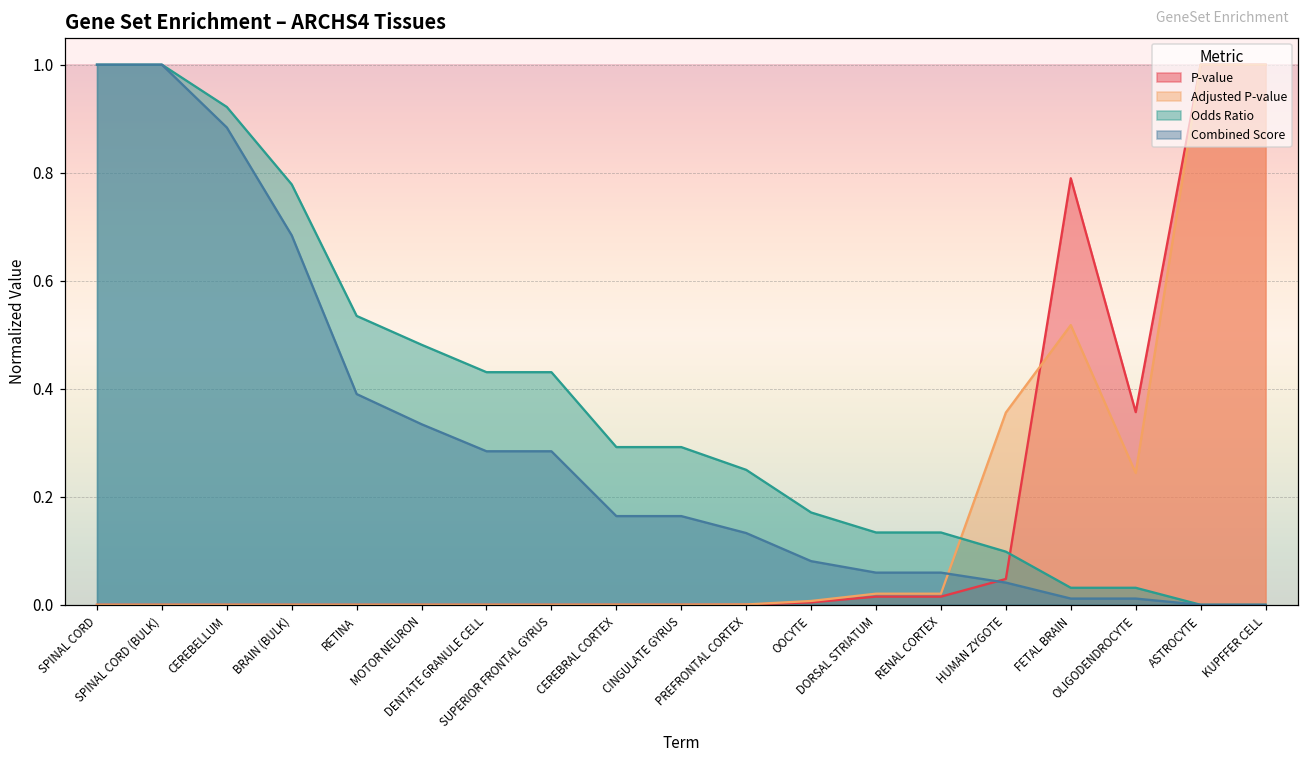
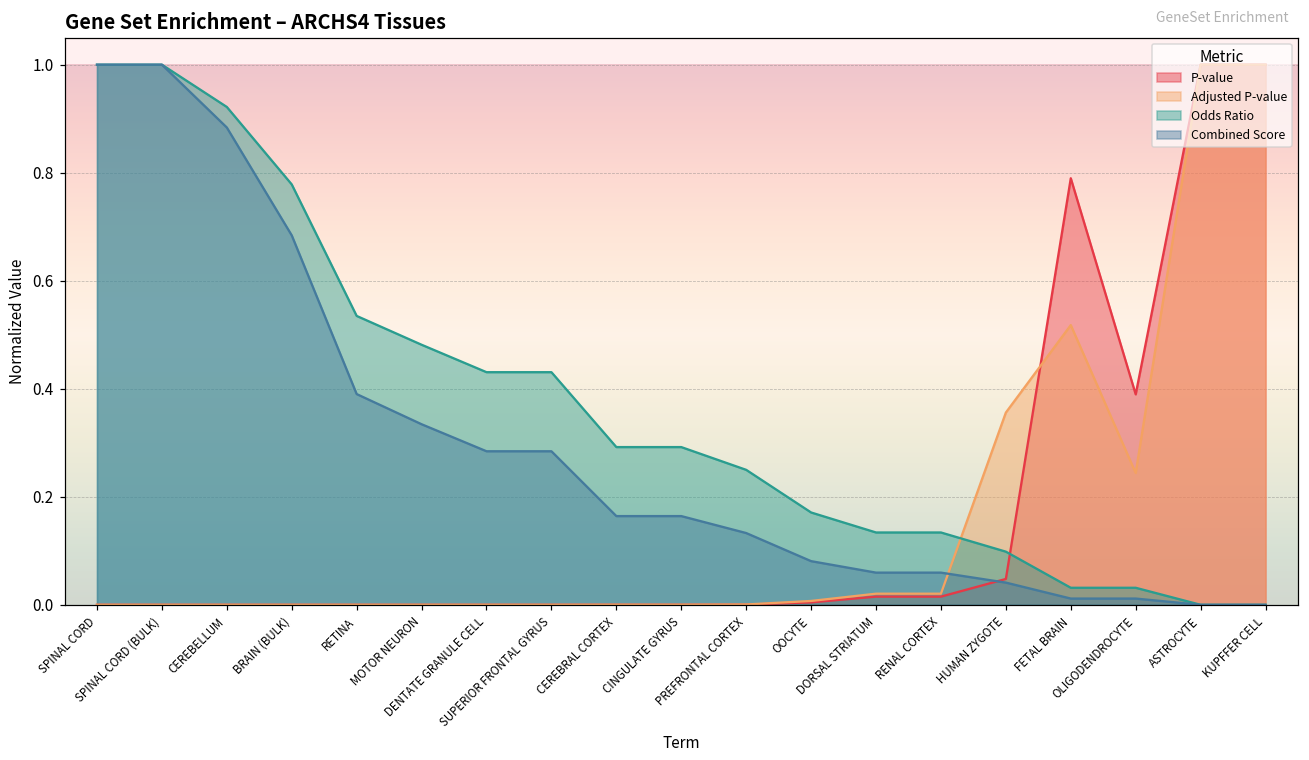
P-value, OLIGODENDROCYTE: 0.36 -> 0.39
